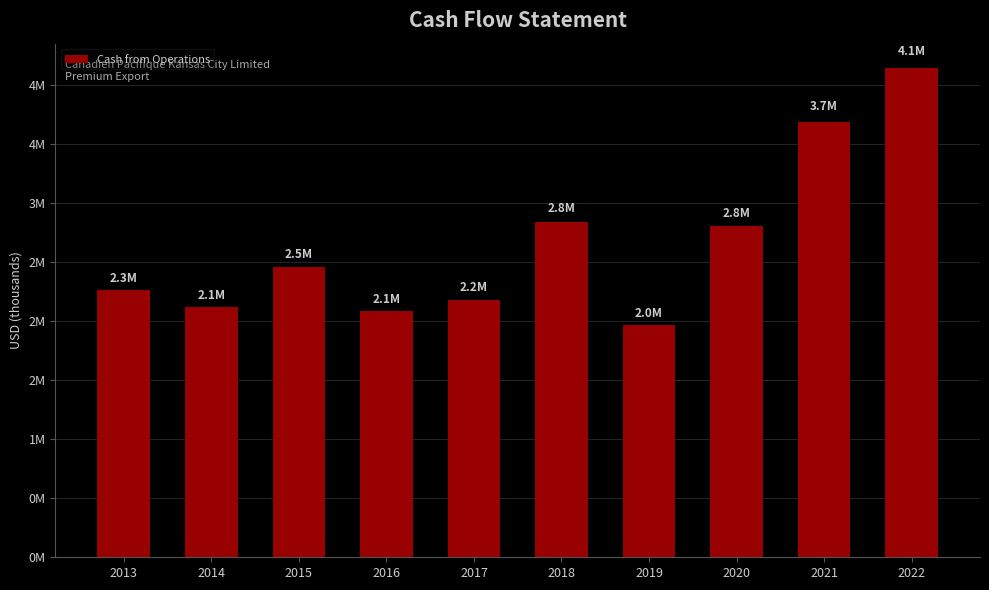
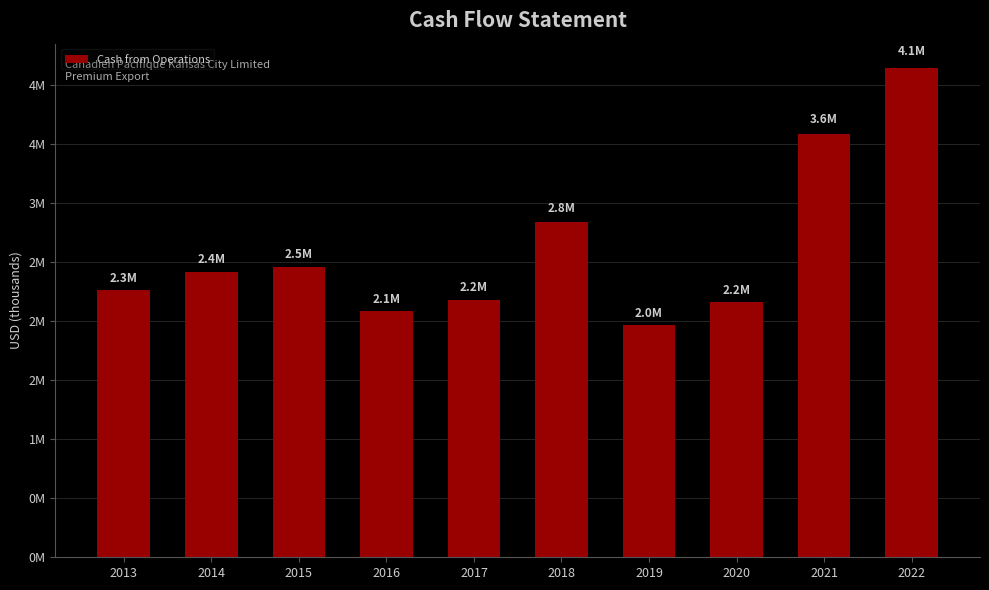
2014: 2.1M -> 2.4M
2020: 2.8M -> 2.2M
2021: 3.7M -> 3.6M
